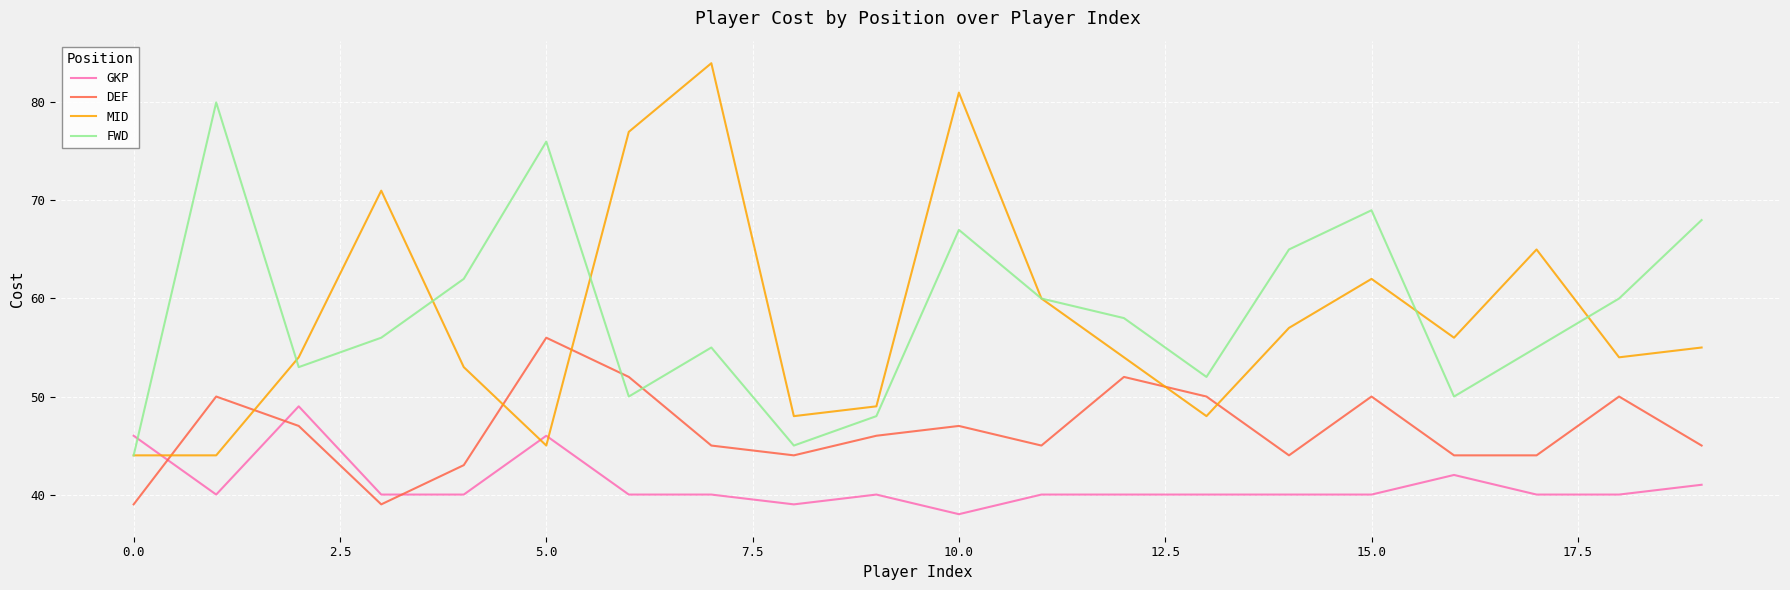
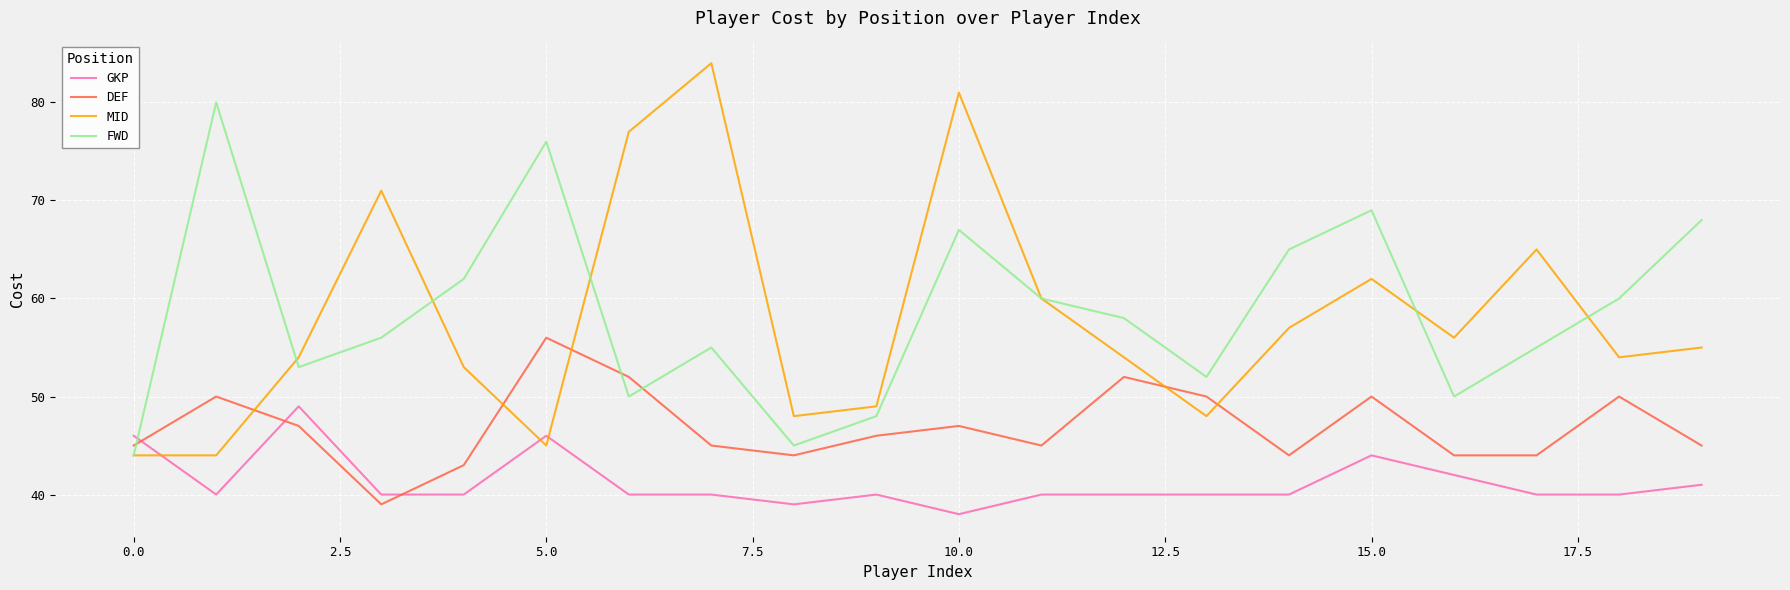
DEF, 0.0: 39 -> 45
GKP, 15.0: 40 -> 44
